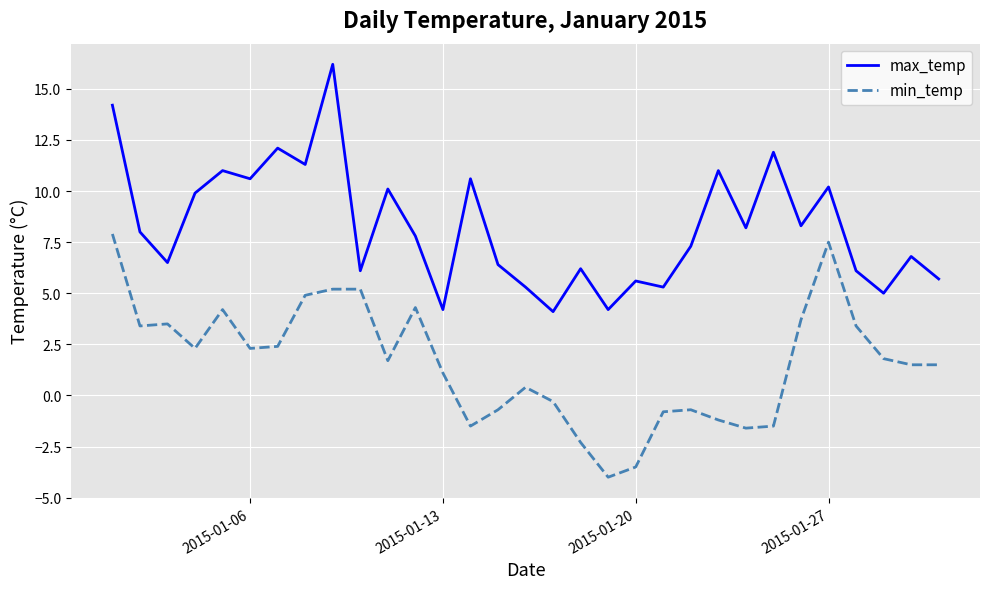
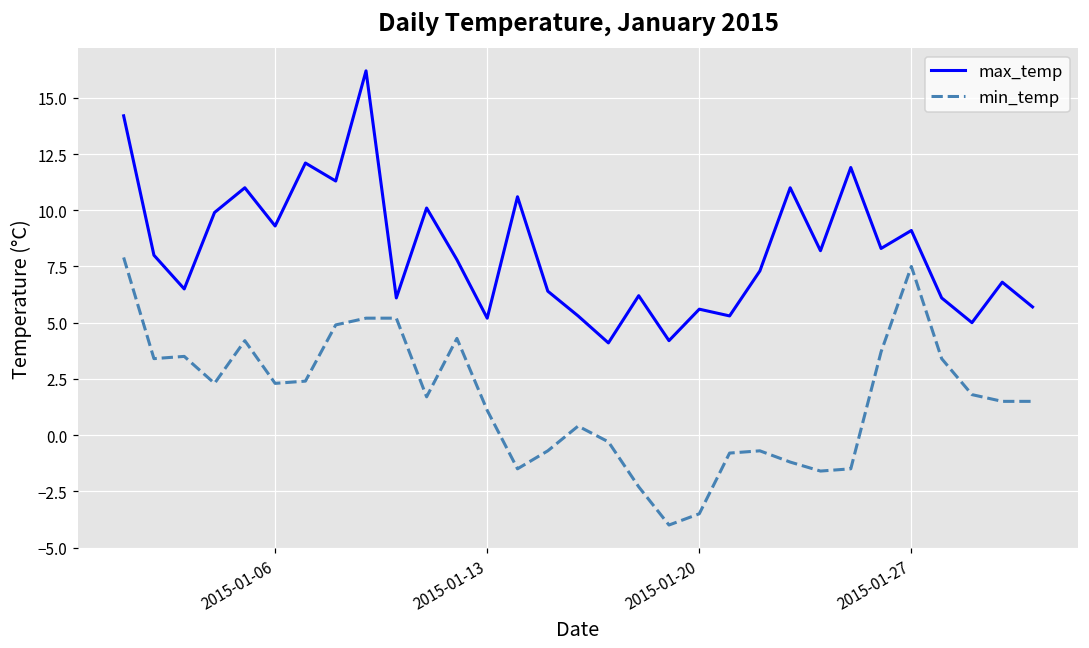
max_temp, 2015-01-06: 10.6 -> 9.3
max_temp, 2015-01-13: 4.2 -> 5.2
max_temp, 2015-01-27: 10.2 -> 9.1
